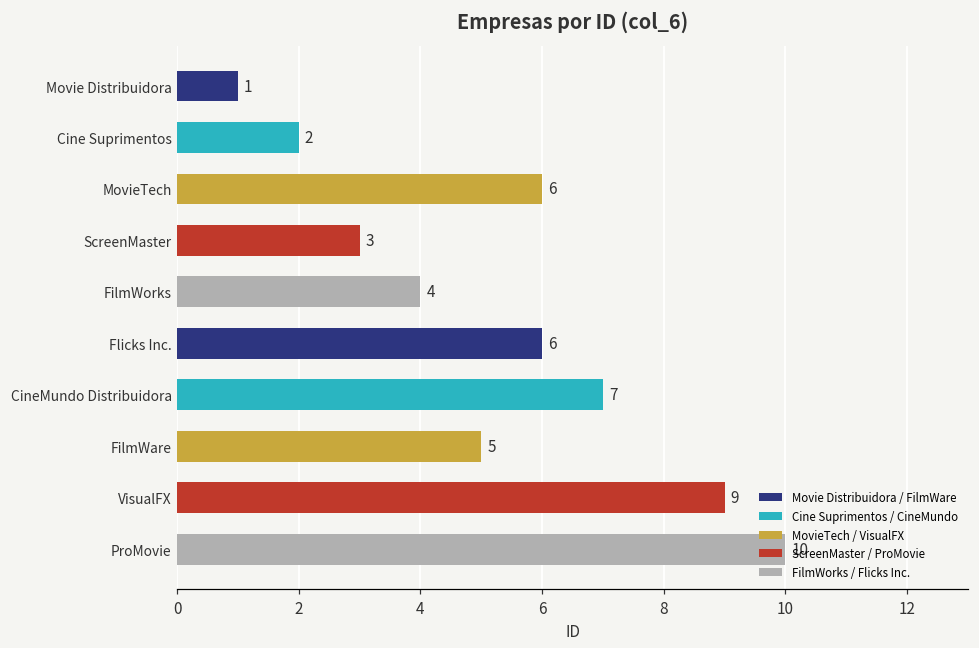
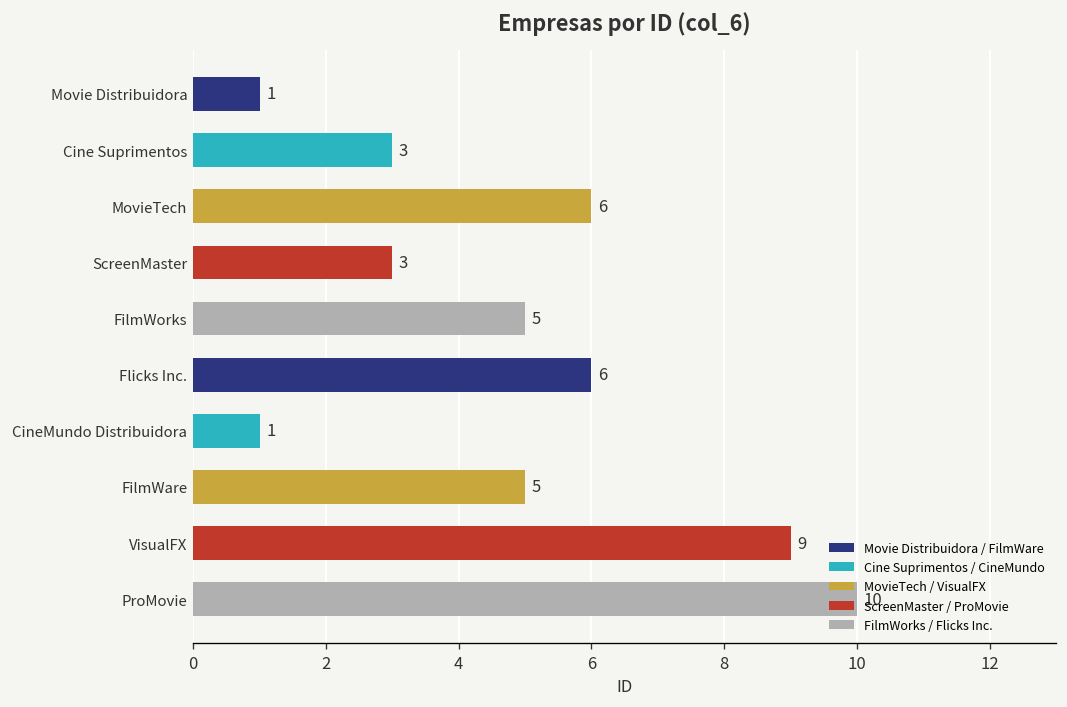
Cine Suprimentos: 2 -> 3
FilmWorks: 4 -> 5
CineMundo Distribuidora: 7 -> 1
